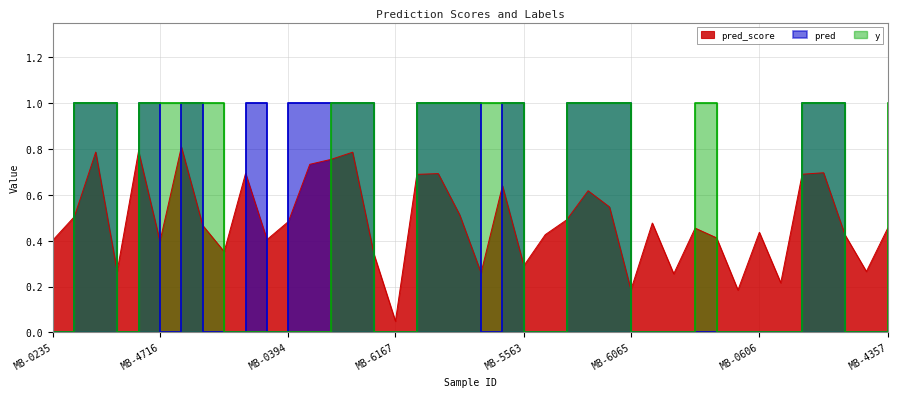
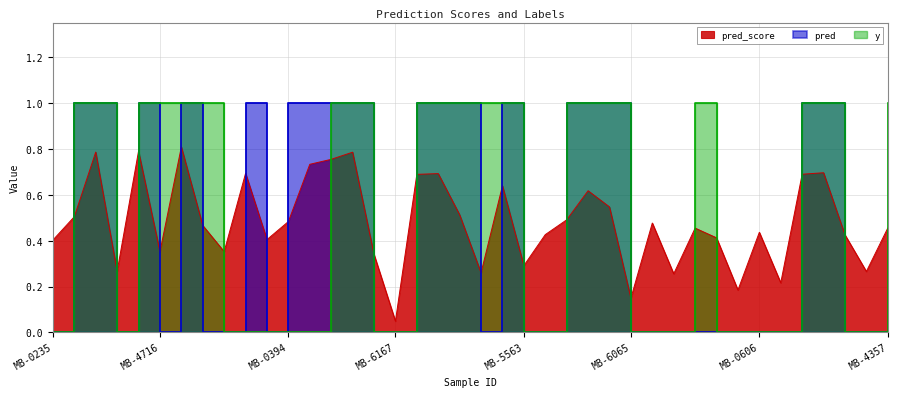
pred_score, MB-4716: 0.40 -> 0.35
pred_score, MB-6065: 0.19 -> 0.15
